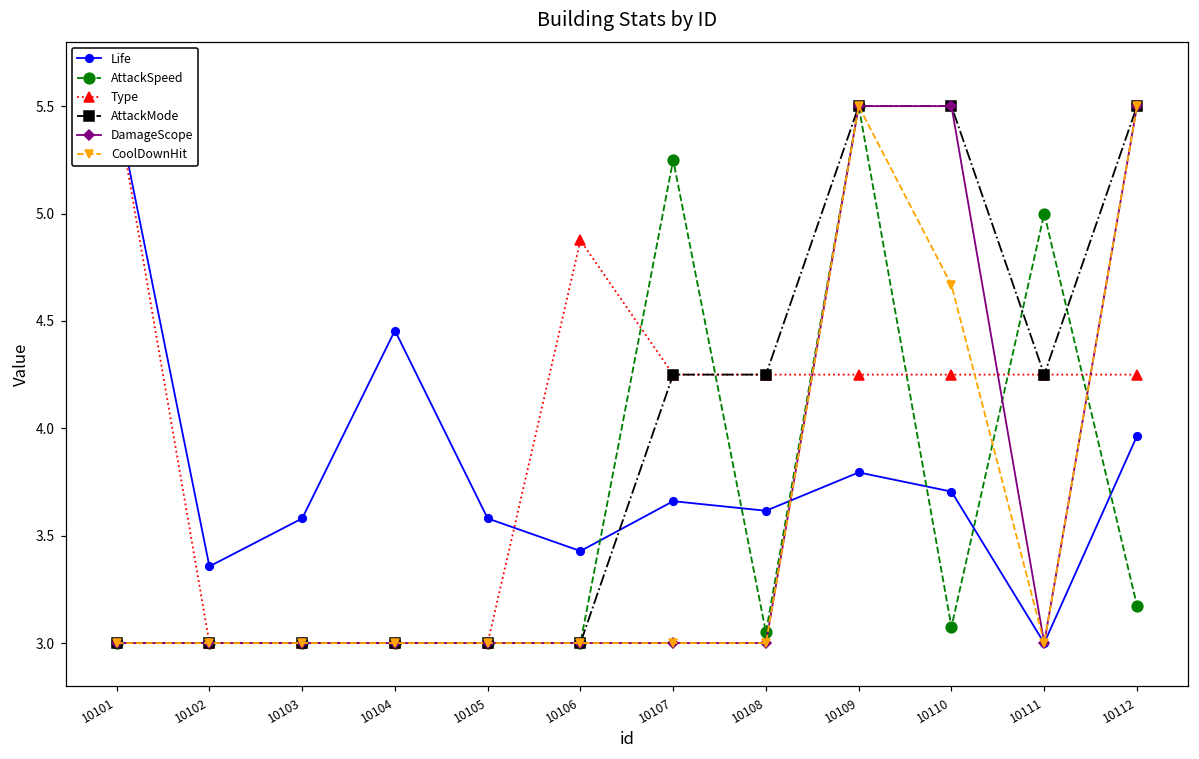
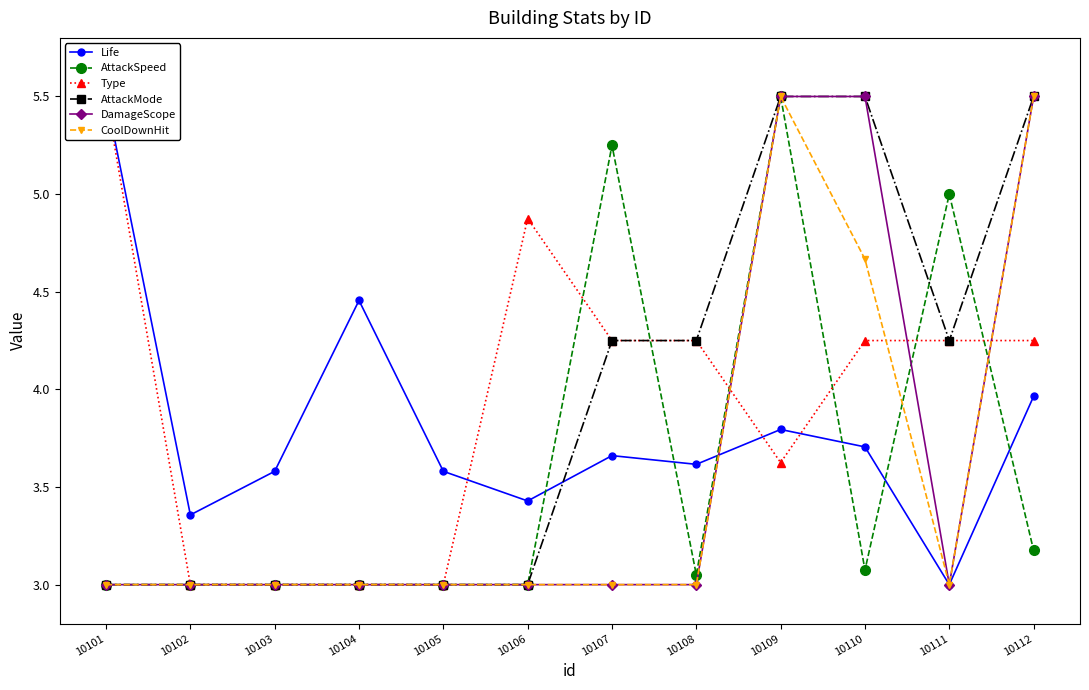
Type, 10109: 4.25 -> 3.63
